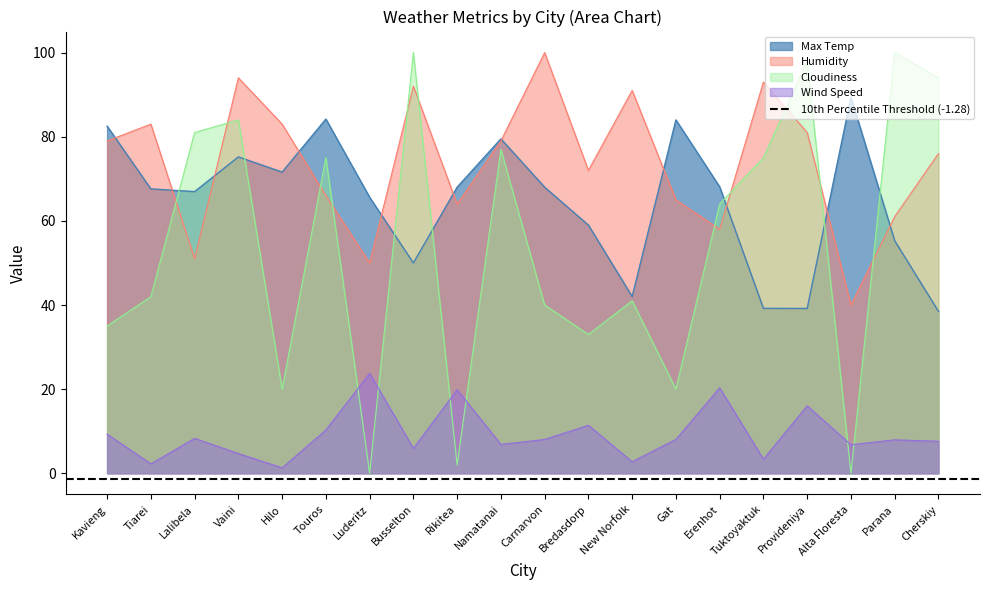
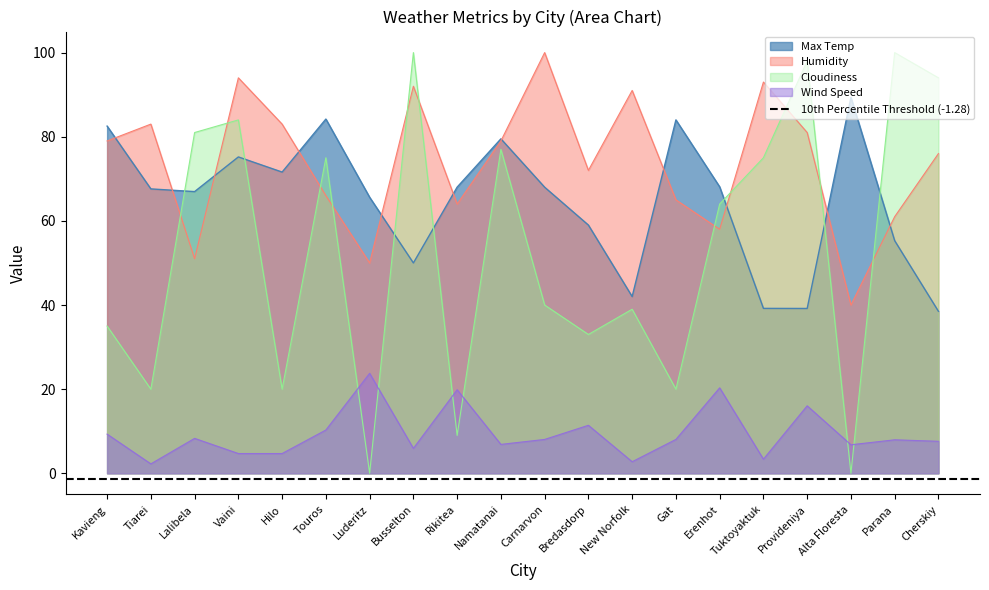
Cloudiness, Tiarei: 42 -> 20
Wind Speed, Hilo: 1 -> 5
Cloudiness, Rikitea: 2 -> 9
Cloudiness, New Norfolk: 41 -> 39
